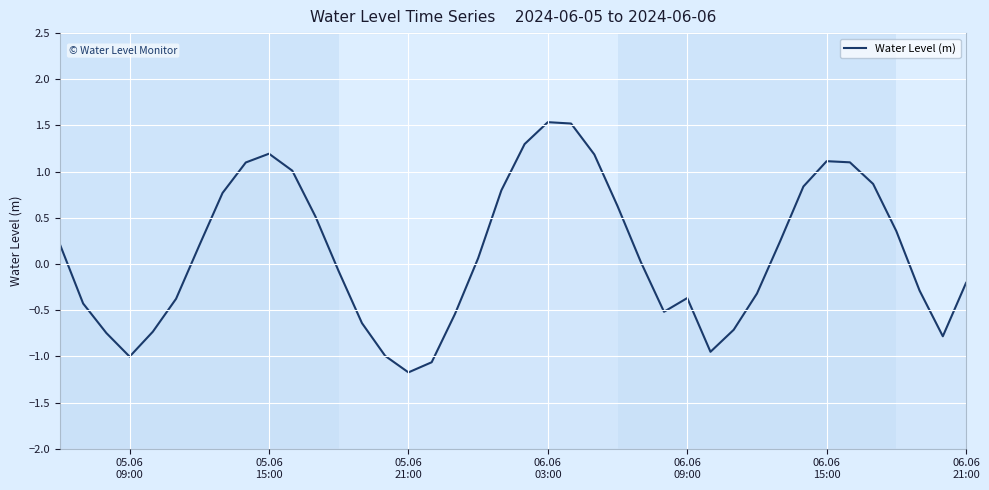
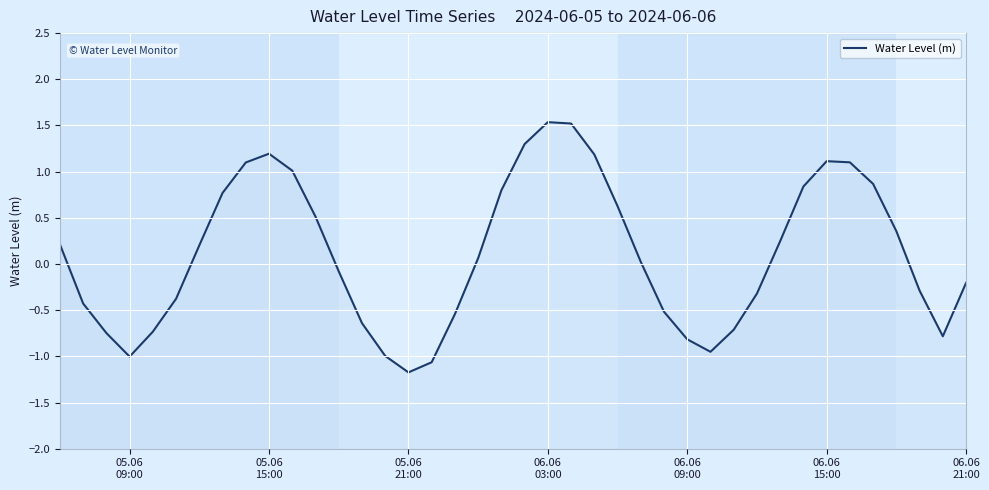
06.06 09:00: -0.4 -> -0.8
